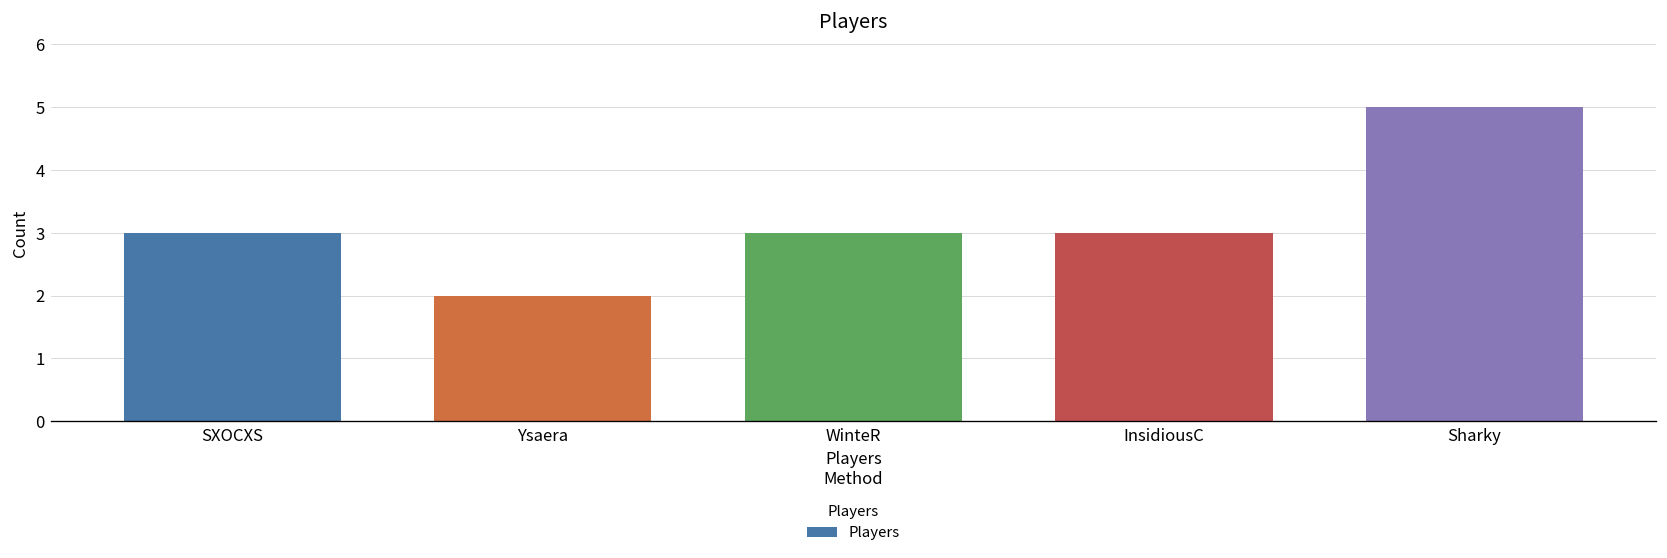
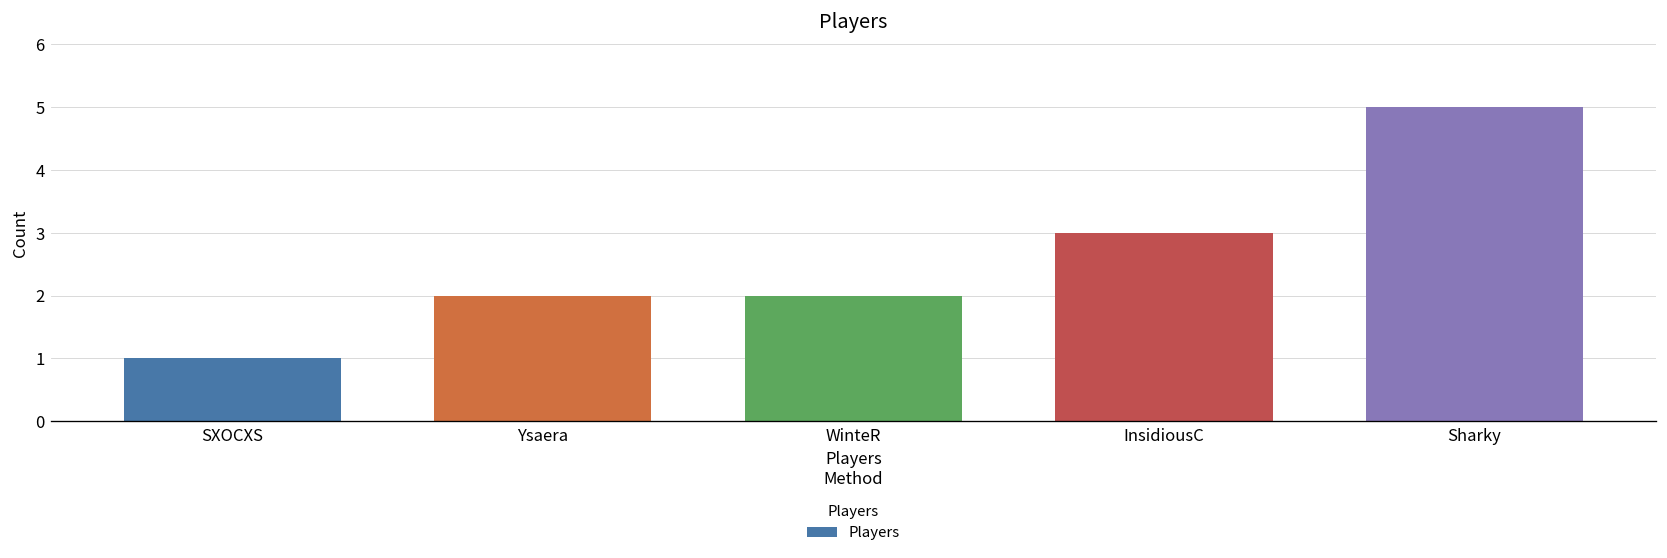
SXOCXS: 3 -> 1
WinteR: 3 -> 2
